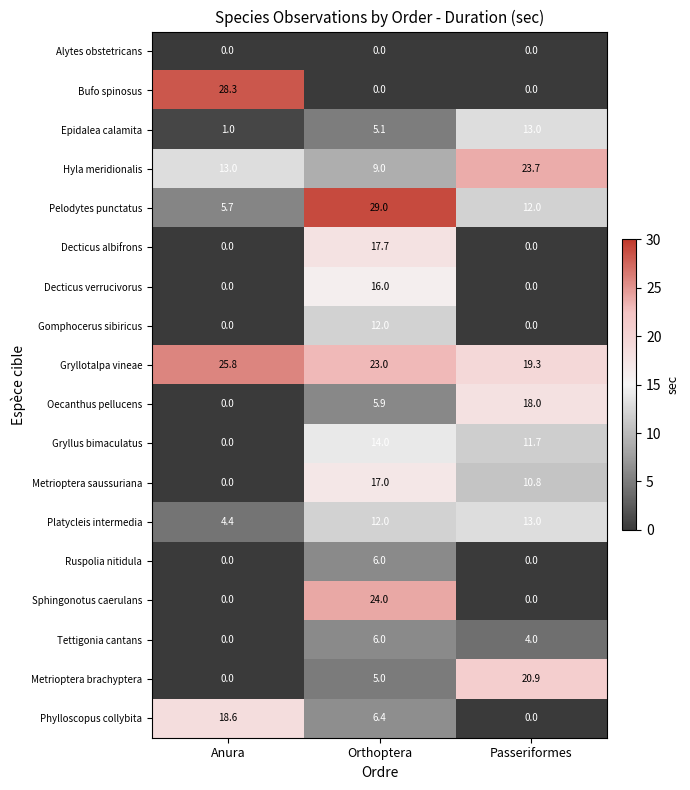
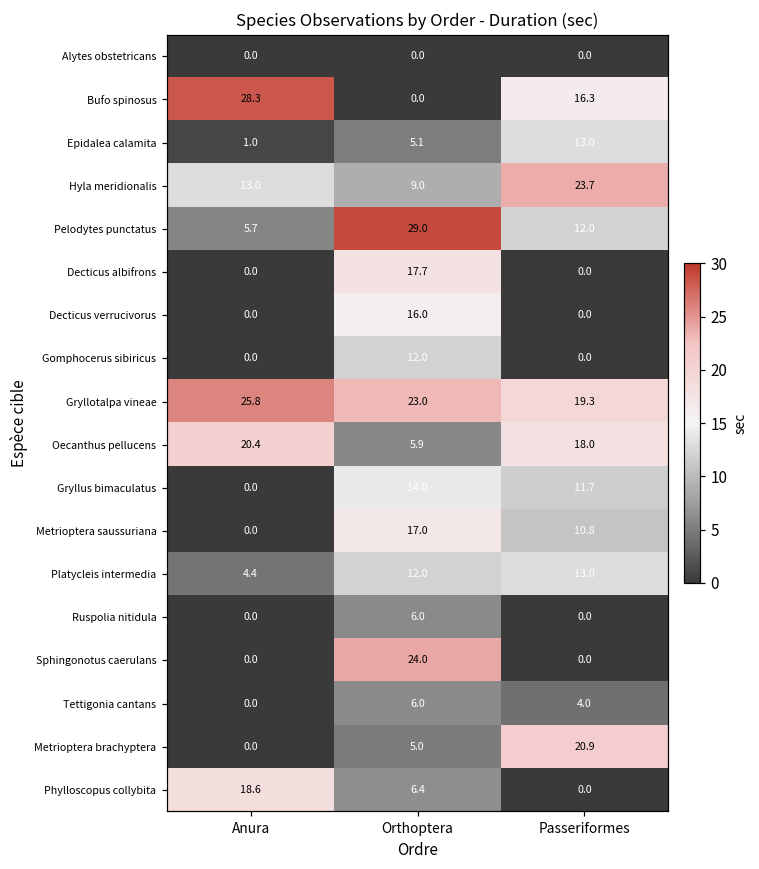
Bufo spinosus, Passeriformes: 0.0 -> 16.3
Oecanthus pellucens, Anura: 0.0 -> 20.4
